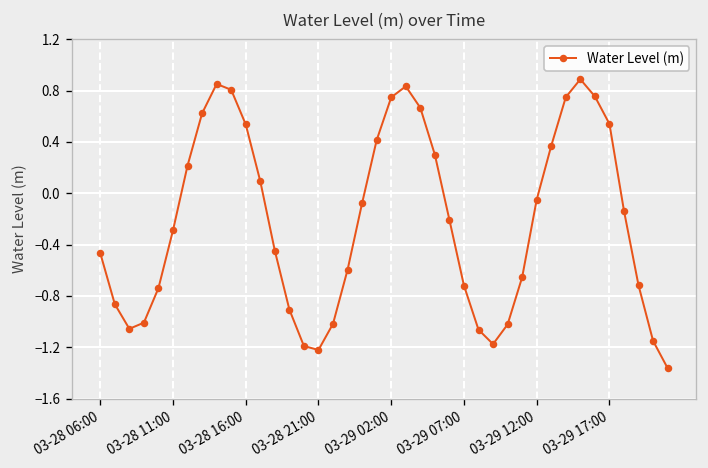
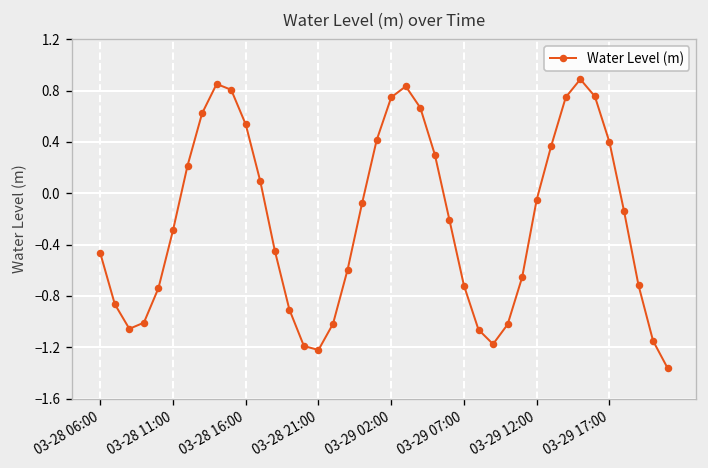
03-29 17:00: 0.54 -> 0.40
